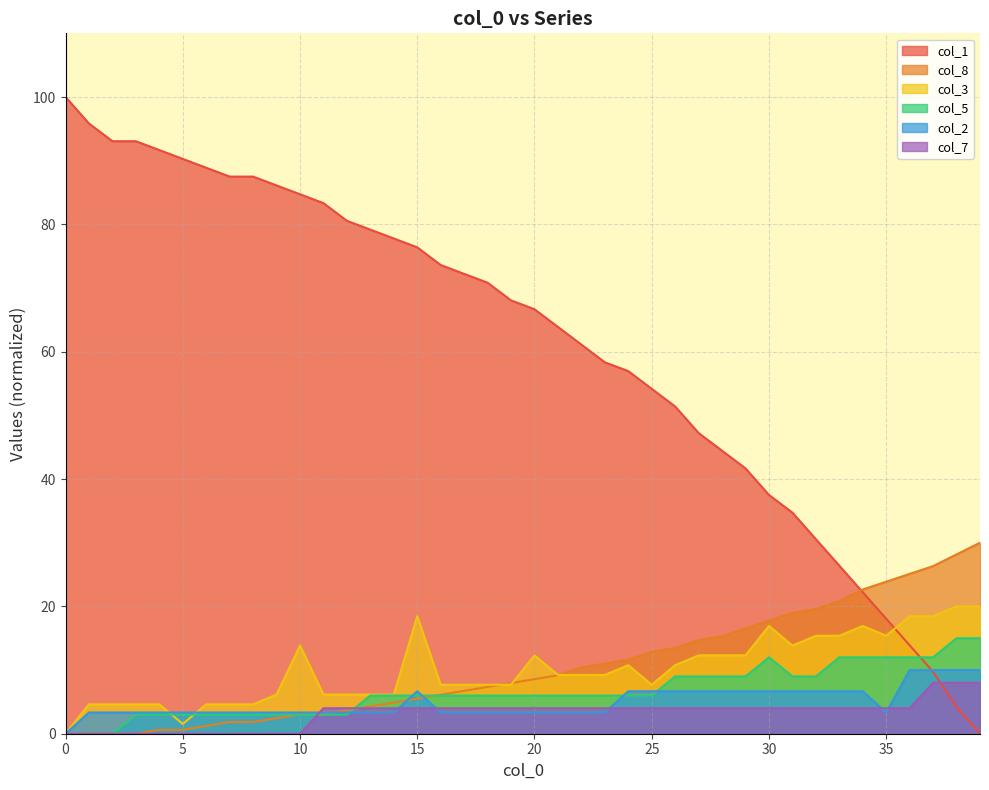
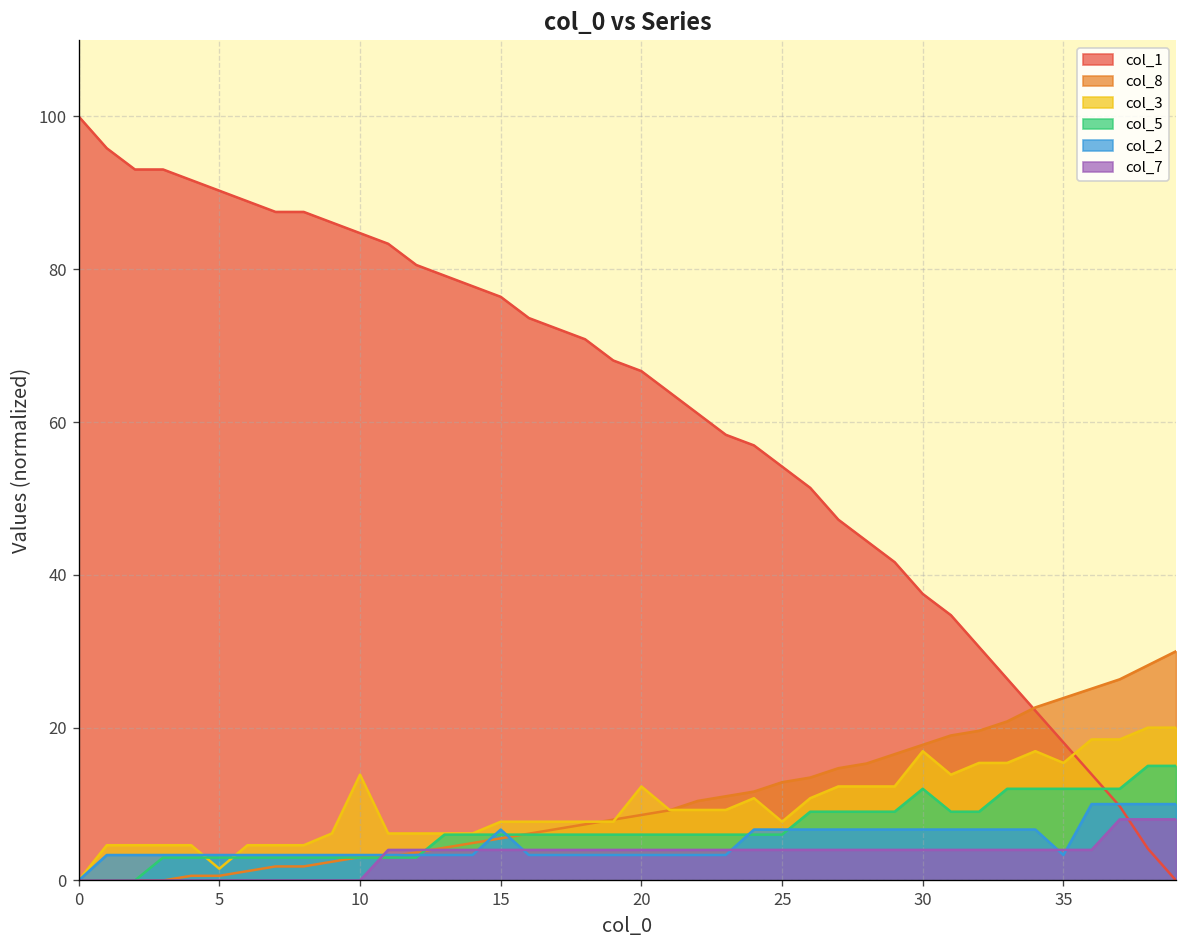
col_3, 15: 18 -> 8
